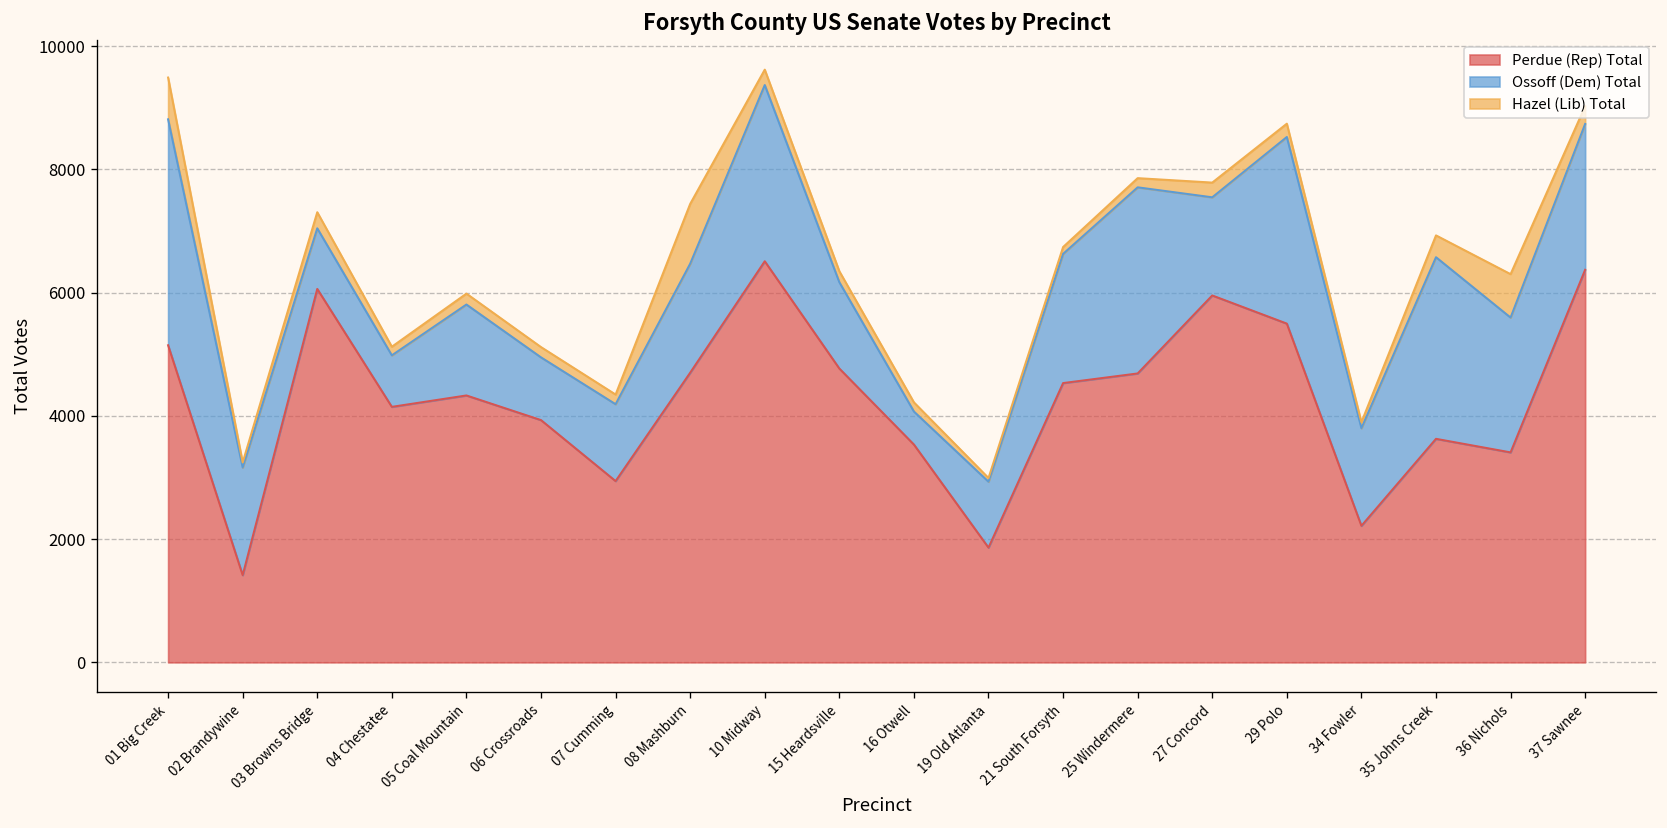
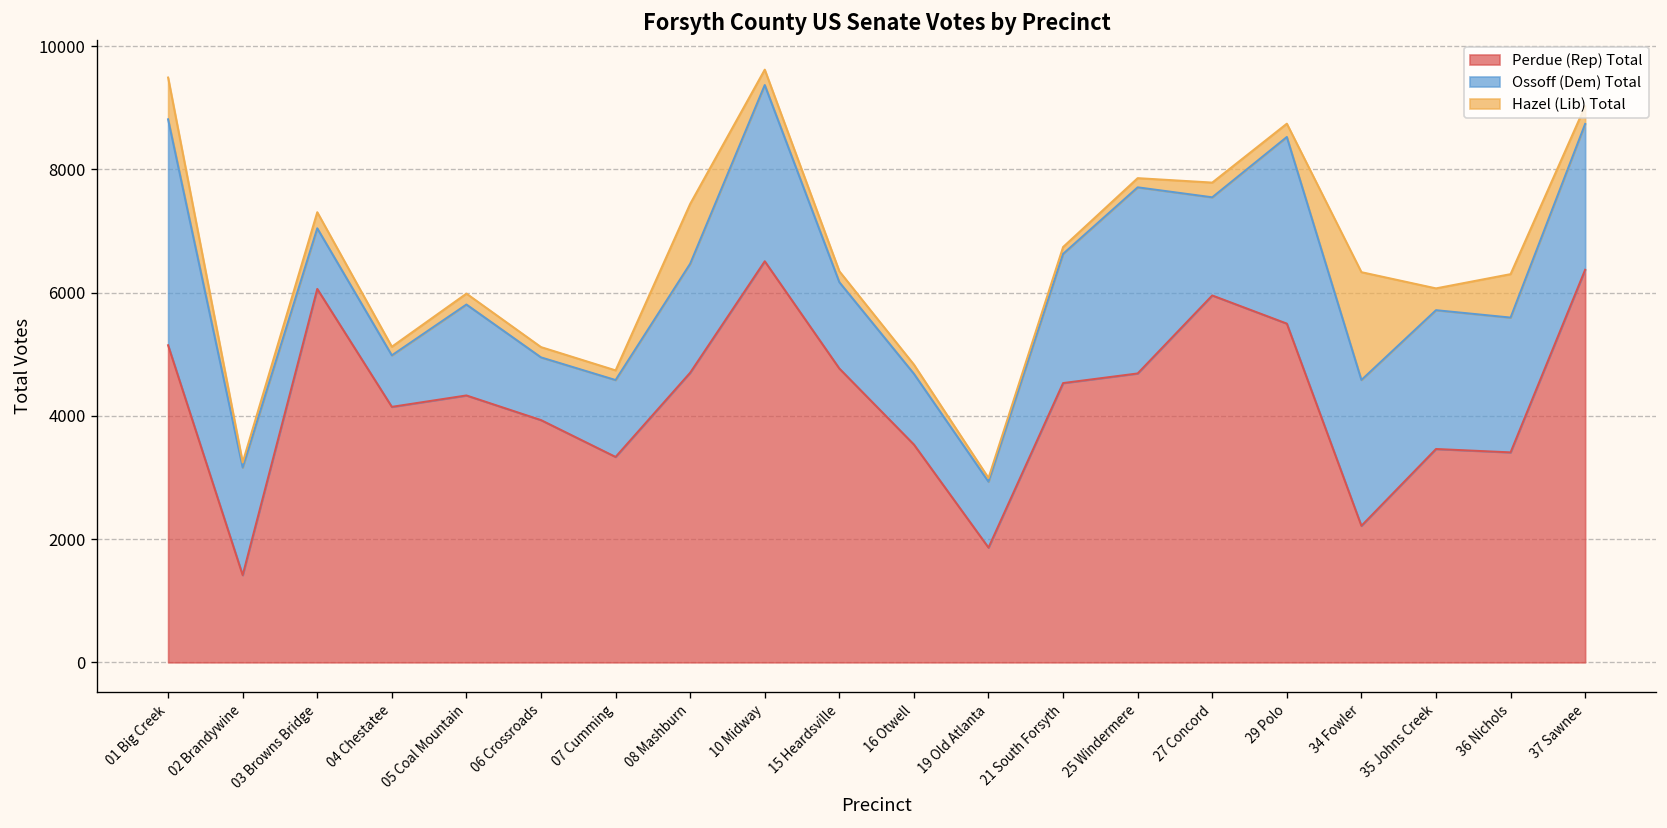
Perdue (Rep) Total, 07 Cumming: 2900 -> 3300
Ossoff (Dem) Total, 16 Otwell: 500 -> 1100
Ossoff (Dem) Total, 34 Fowler: 1600 -> 2400
Hazel (Lib) Total, 34 Fowler: 100 -> 1800
Perdue (Rep) Total, 35 Johns Creek: 3600 -> 3500
Ossoff (Dem) Total, 35 Johns Creek: 2900 -> 2300
